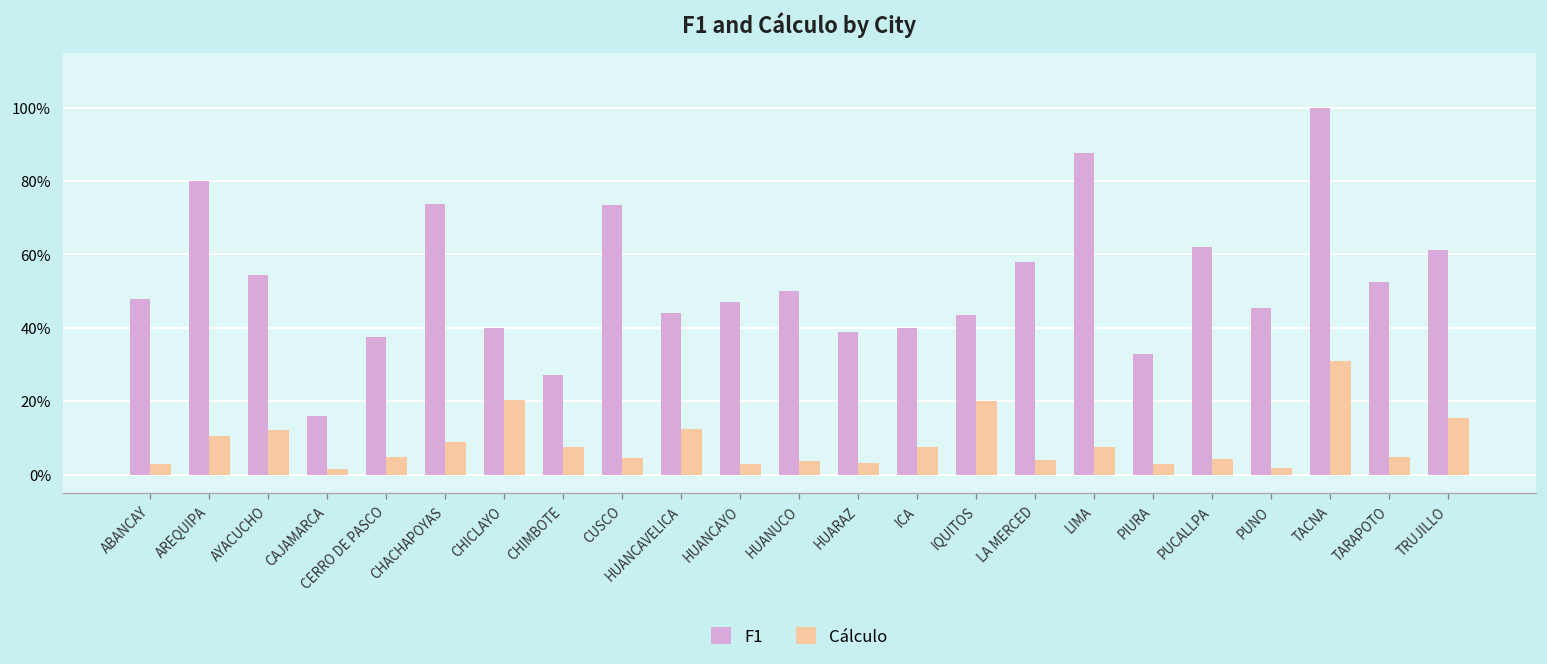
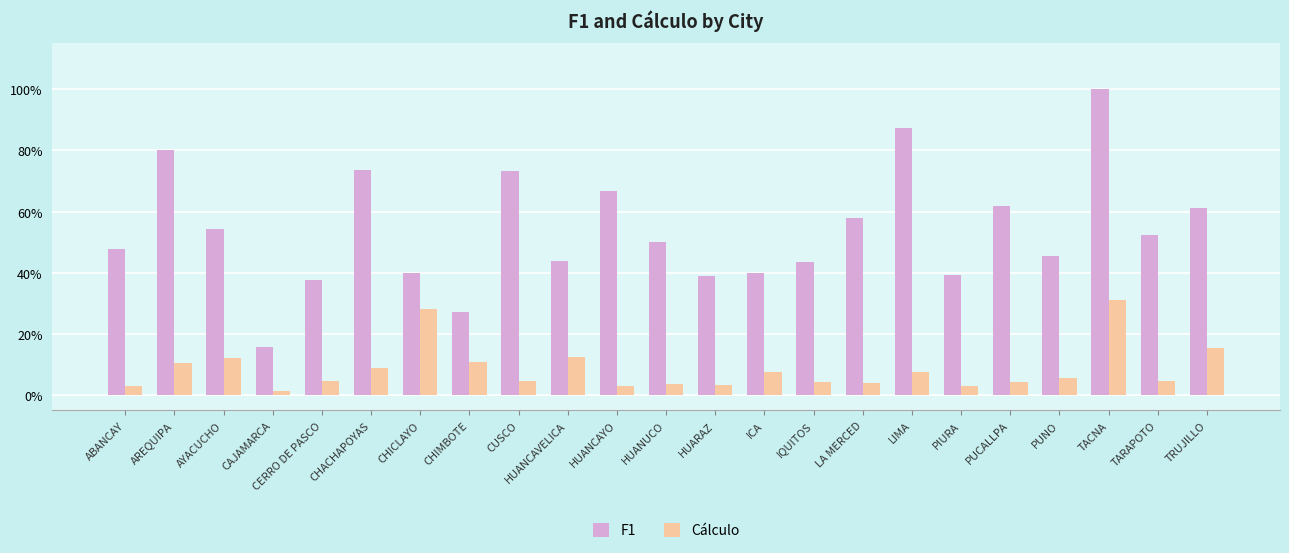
Cálculo, CHICLAYO: 20% -> 28%
Cálculo, CHIMBOTE: 8% -> 11%
F1, HUANCAYO: 47% -> 67%
Cálculo, IQUITOS: 20% -> 4%
F1, PIURA: 33% -> 39%
Cálculo, PUNO: 2% -> 6%
